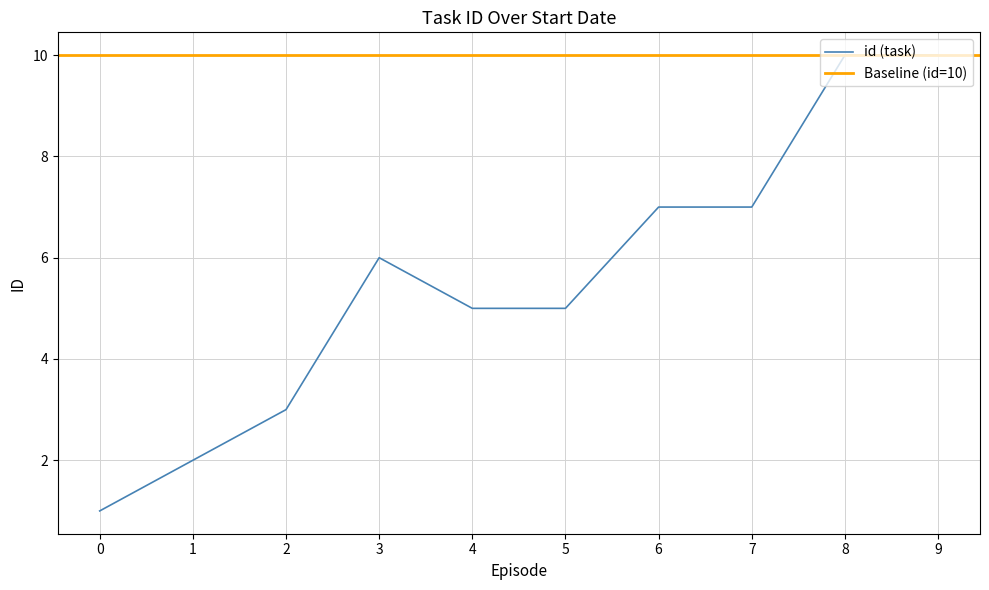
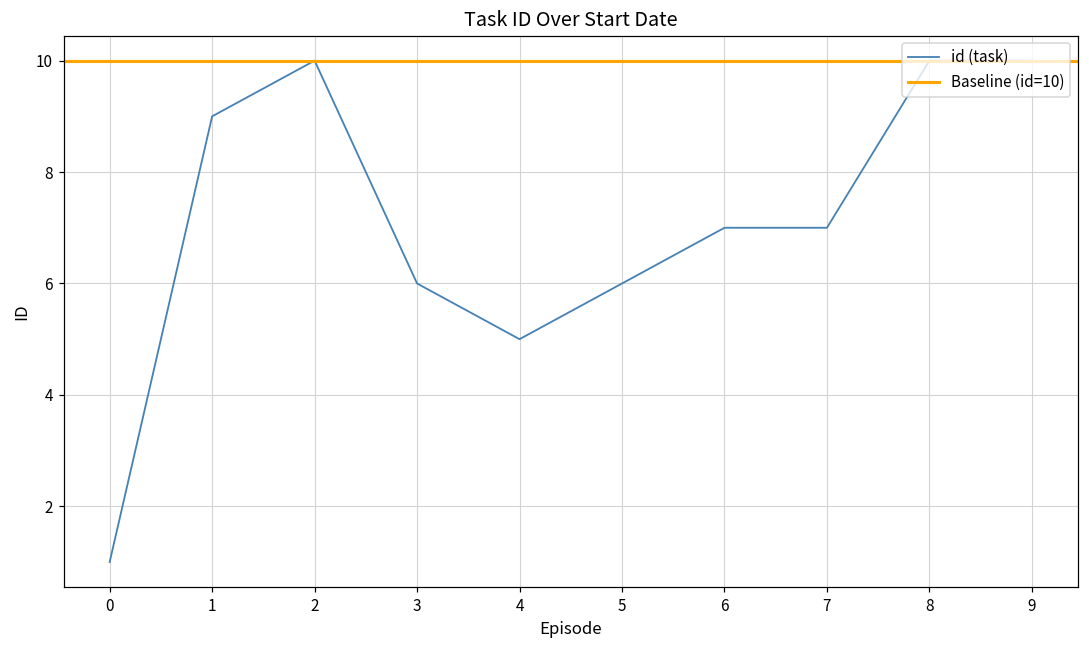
1: 2 -> 9
2: 3 -> 10
5: 5 -> 6
